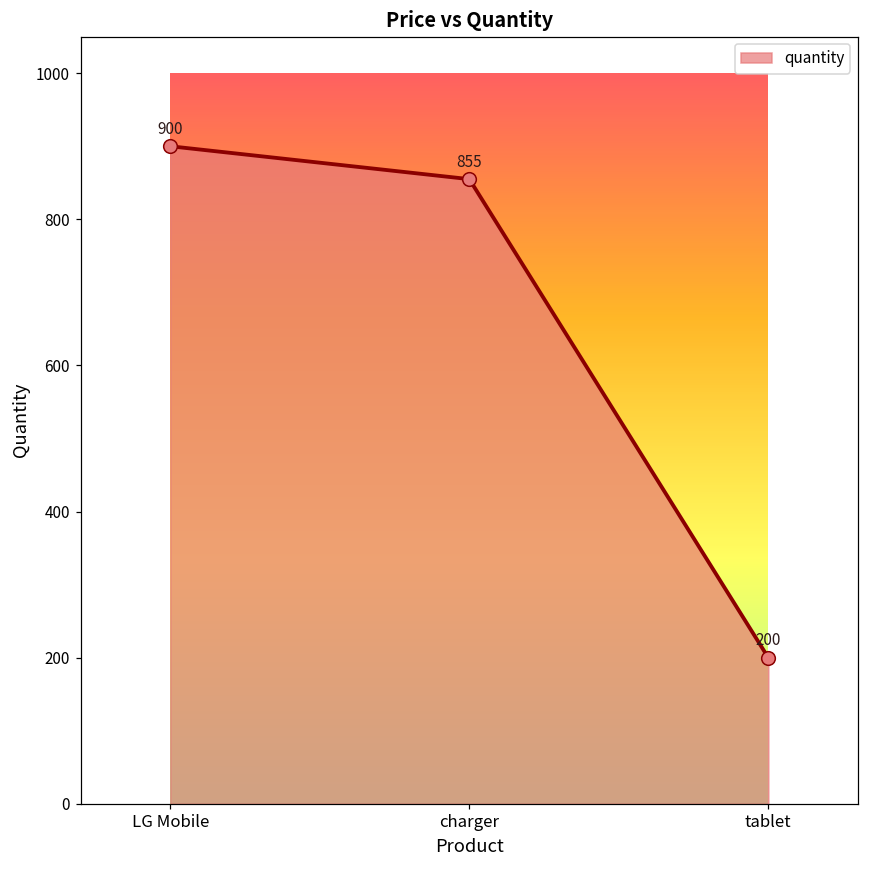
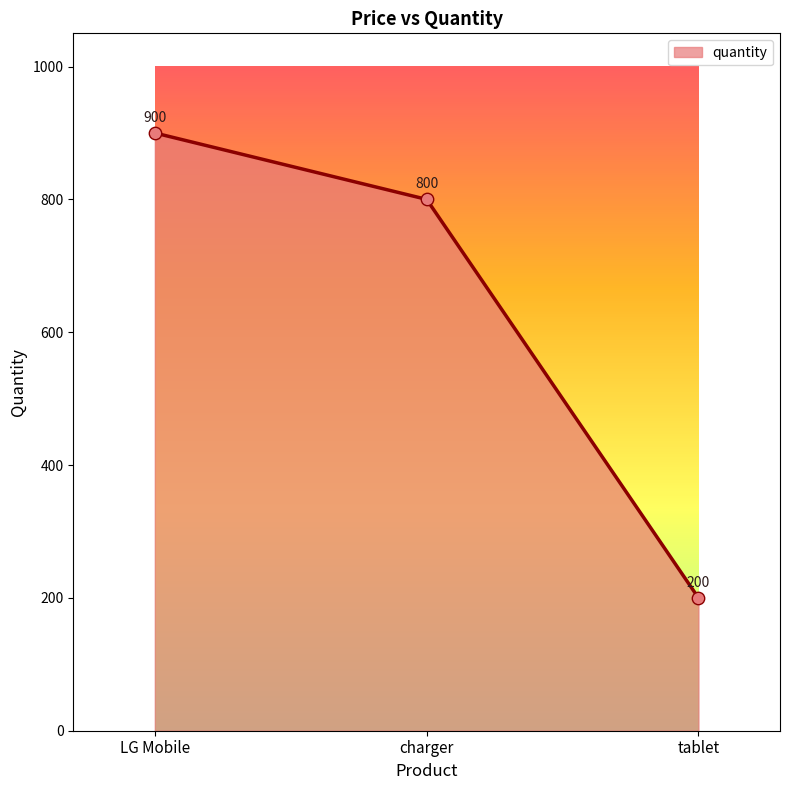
charger: 855 -> 800
